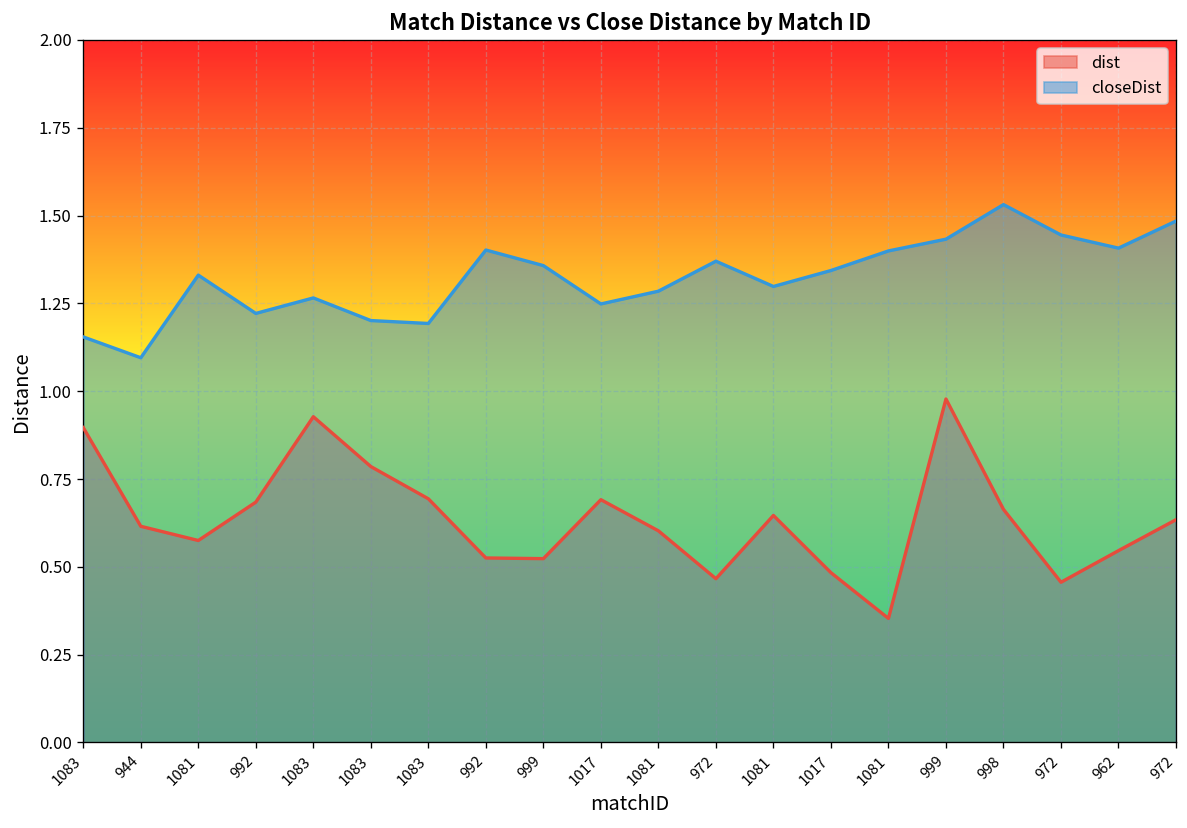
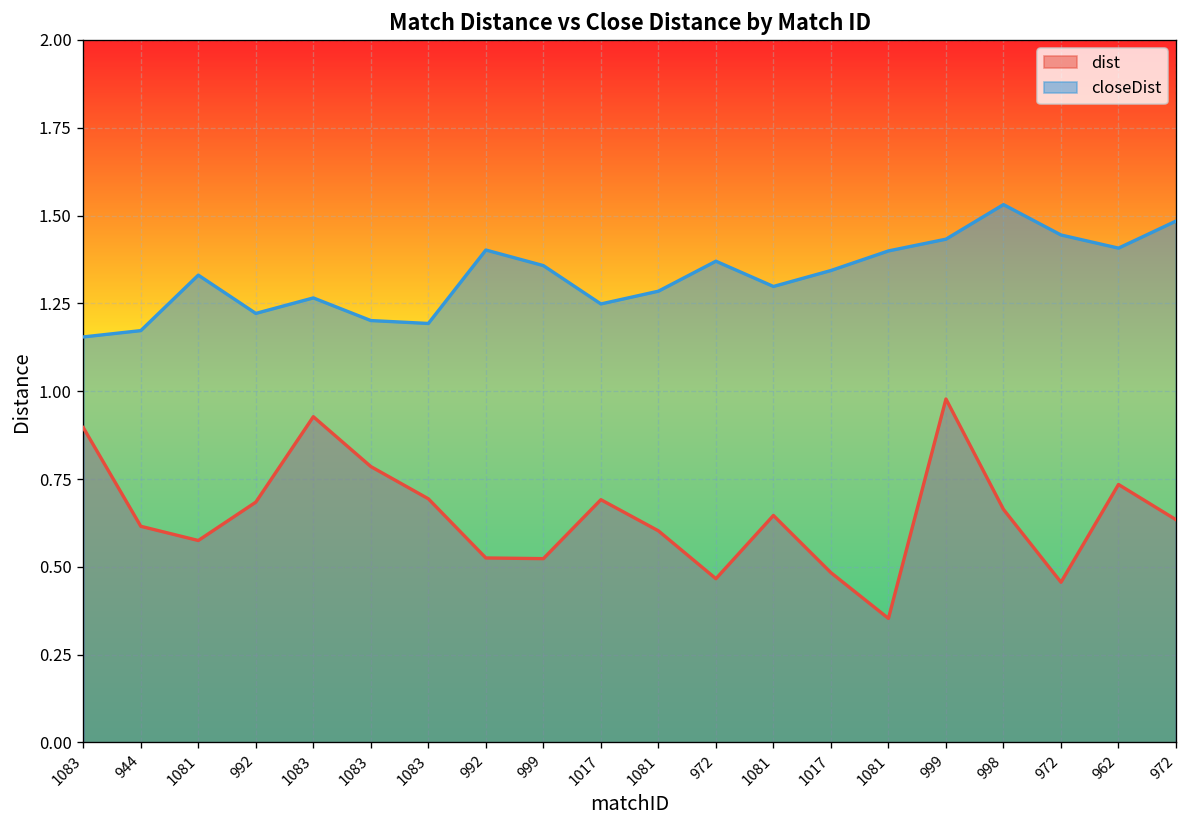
closeDist, 944: 1.10 -> 1.17
dist, 962: 0.55 -> 0.73
